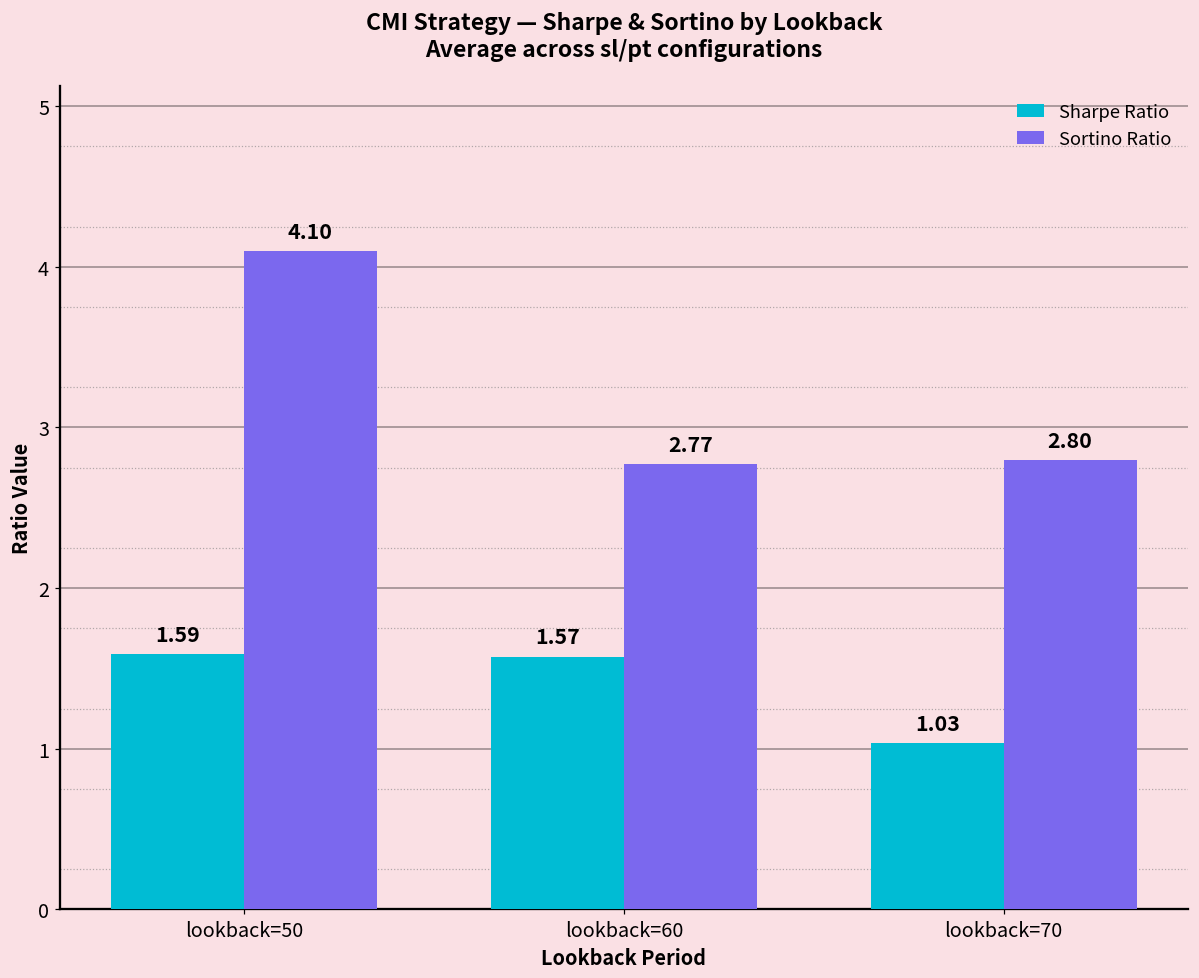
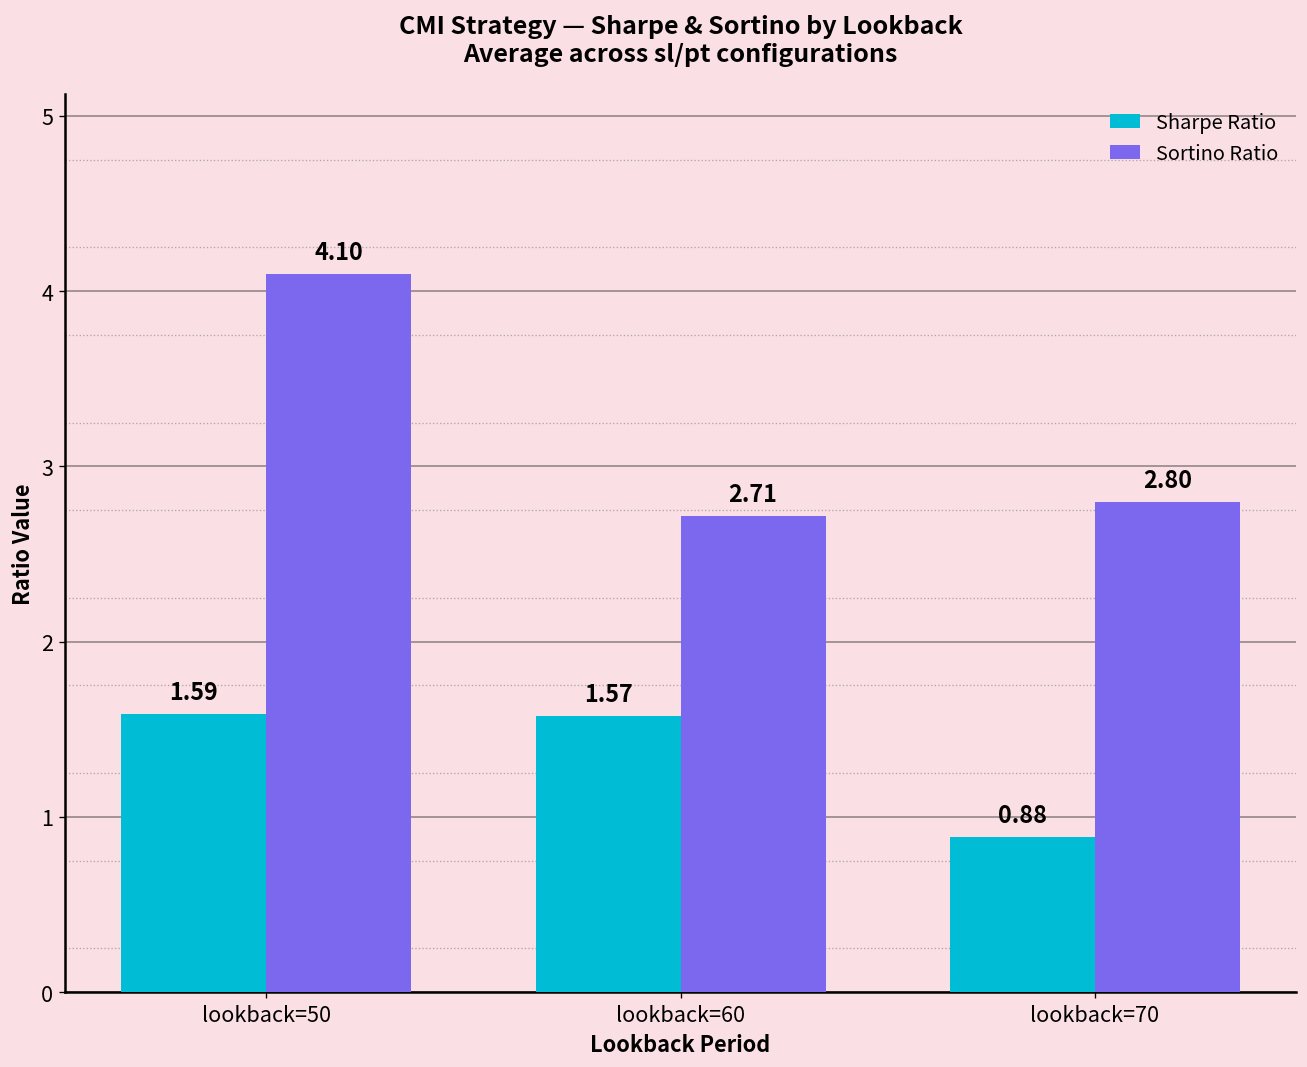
Sortino Ratio, lookback=60: 2.77 -> 2.71
Sharpe Ratio, lookback=70: 1.03 -> 0.88
